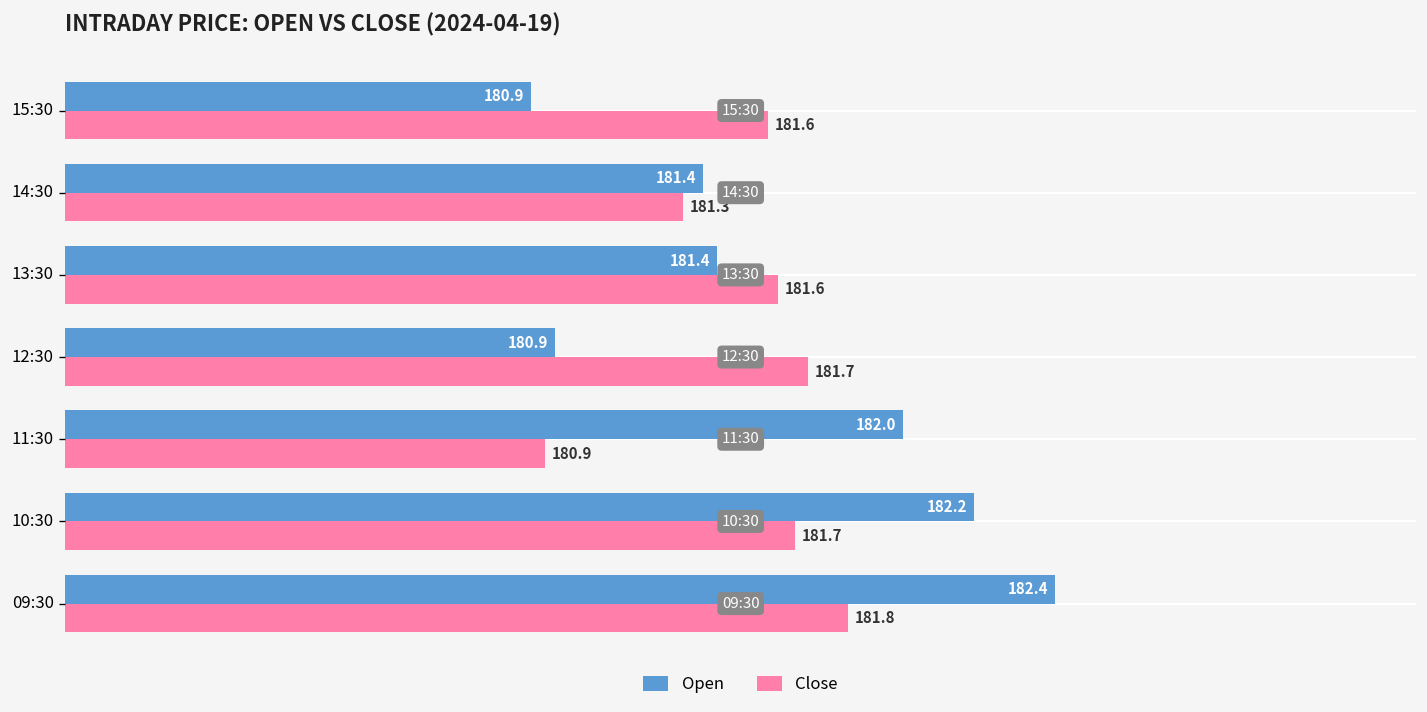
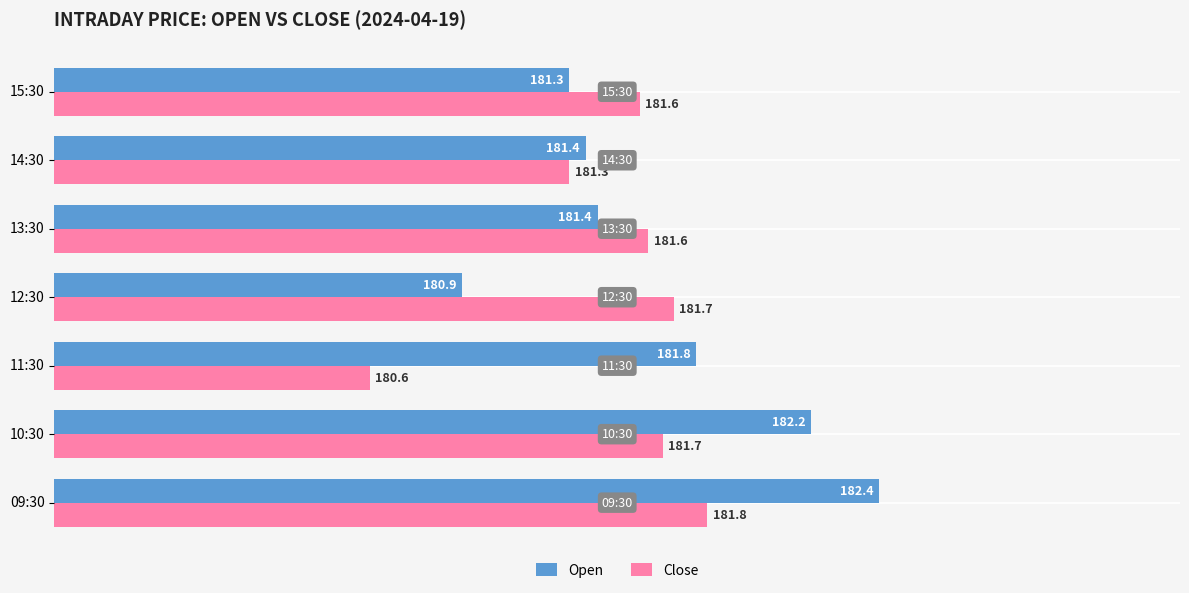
Open, 15:30: 180.9 -> 181.3
Open, 11:30: 182.0 -> 181.8
Close, 11:30: 180.9 -> 180.6
